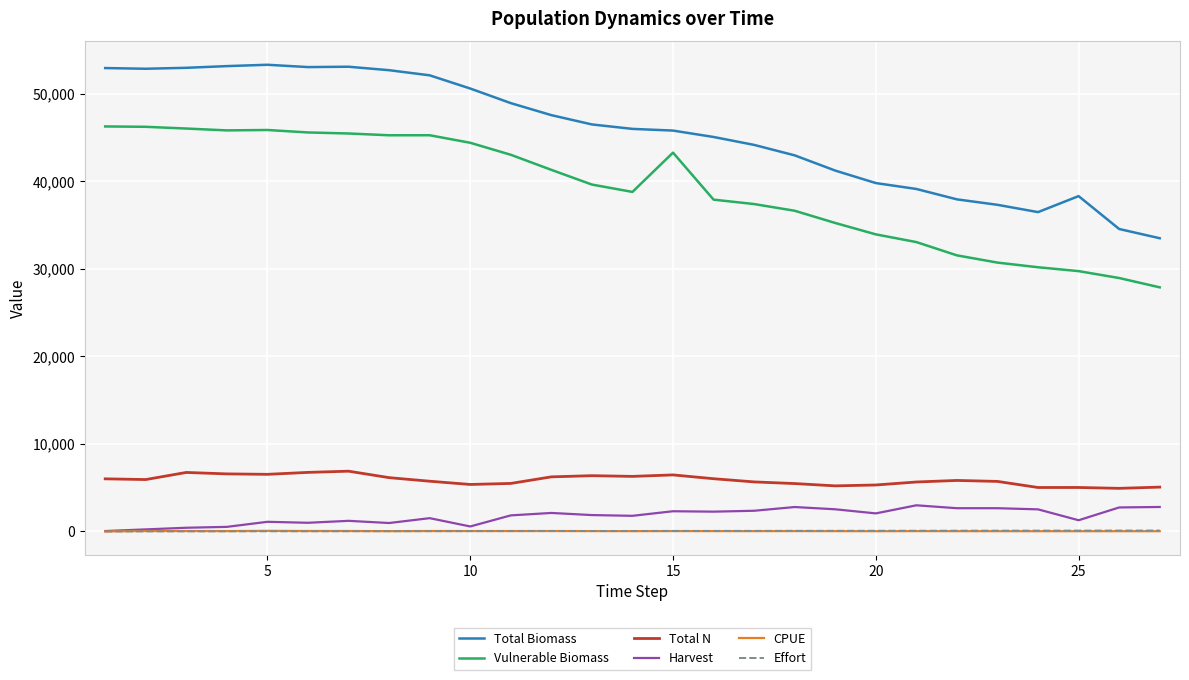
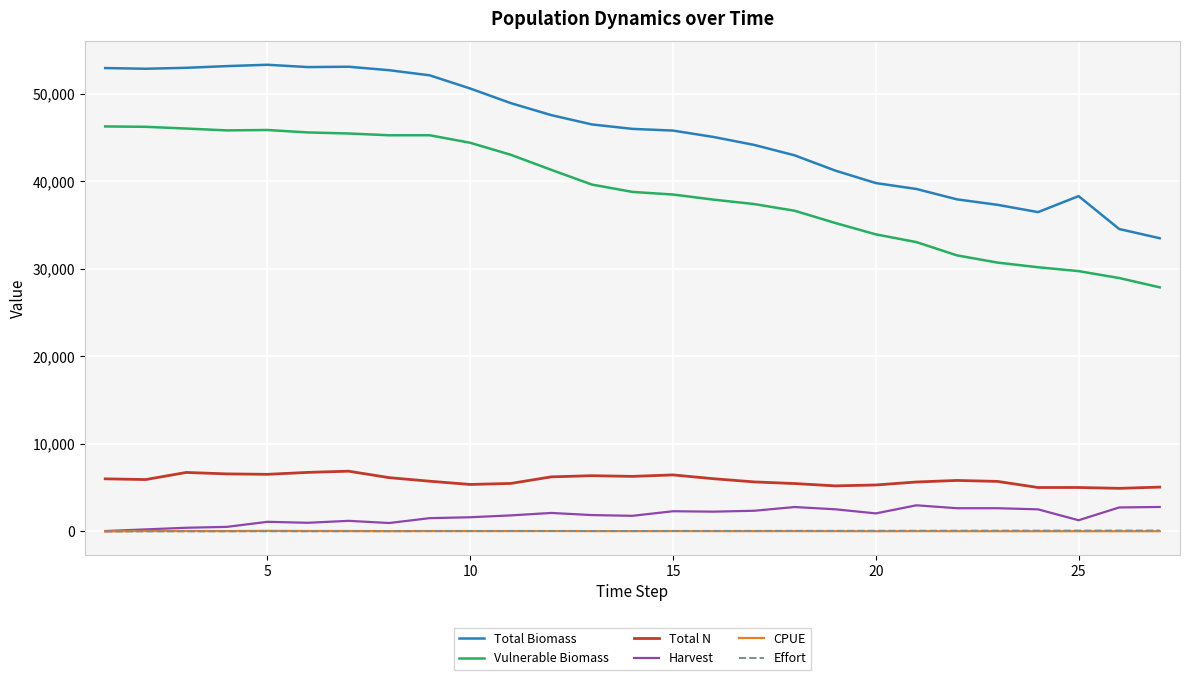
Harvest, 10: 1,000 -> 2,000
Vulnerable Biomass, 15: 43,000 -> 38,000
